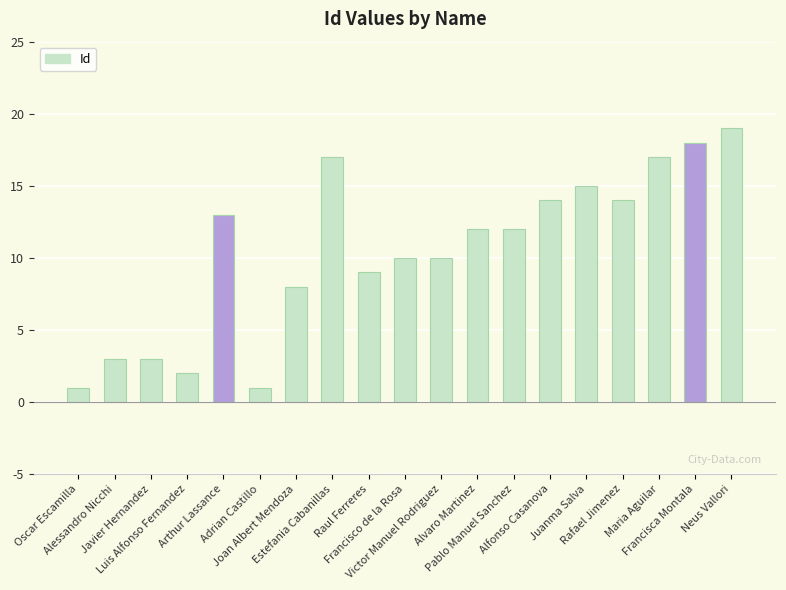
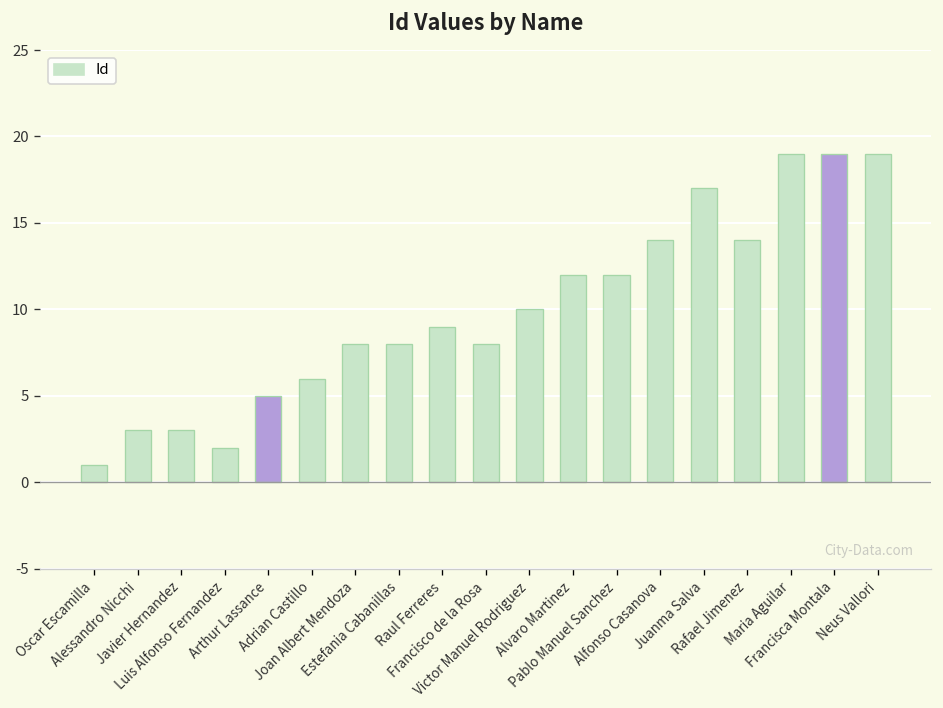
Arthur Lassance: 13 -> 5
Adrian Castillo: 1 -> 6
Estefania Cabanillas: 17 -> 8
Francisco de la Rosa: 10 -> 8
Juanma Salva: 15 -> 17
Maria Aguilar: 17 -> 19
Francisca Montala: 18 -> 19
